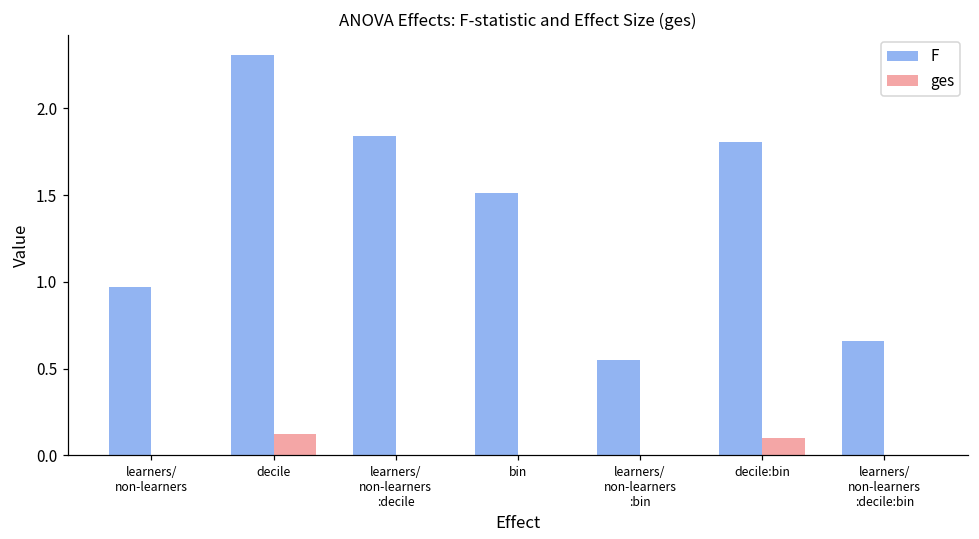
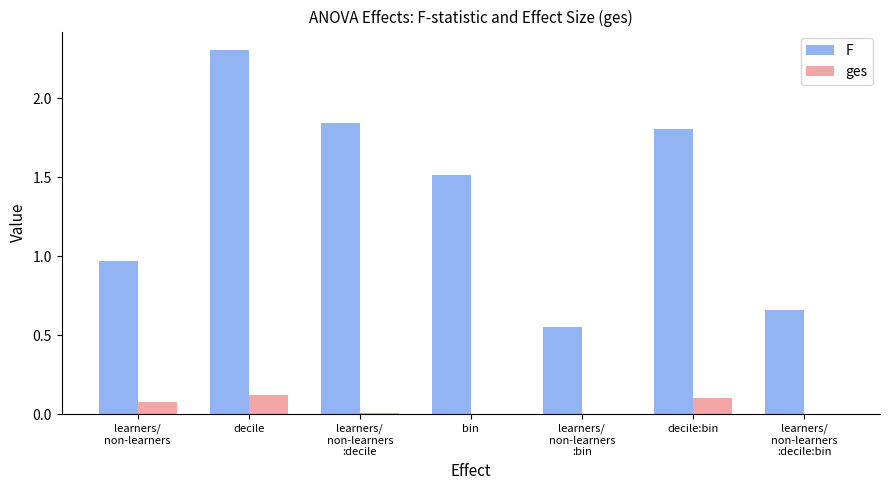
ges, learners/ non-learners: 0.00 -> 0.08
